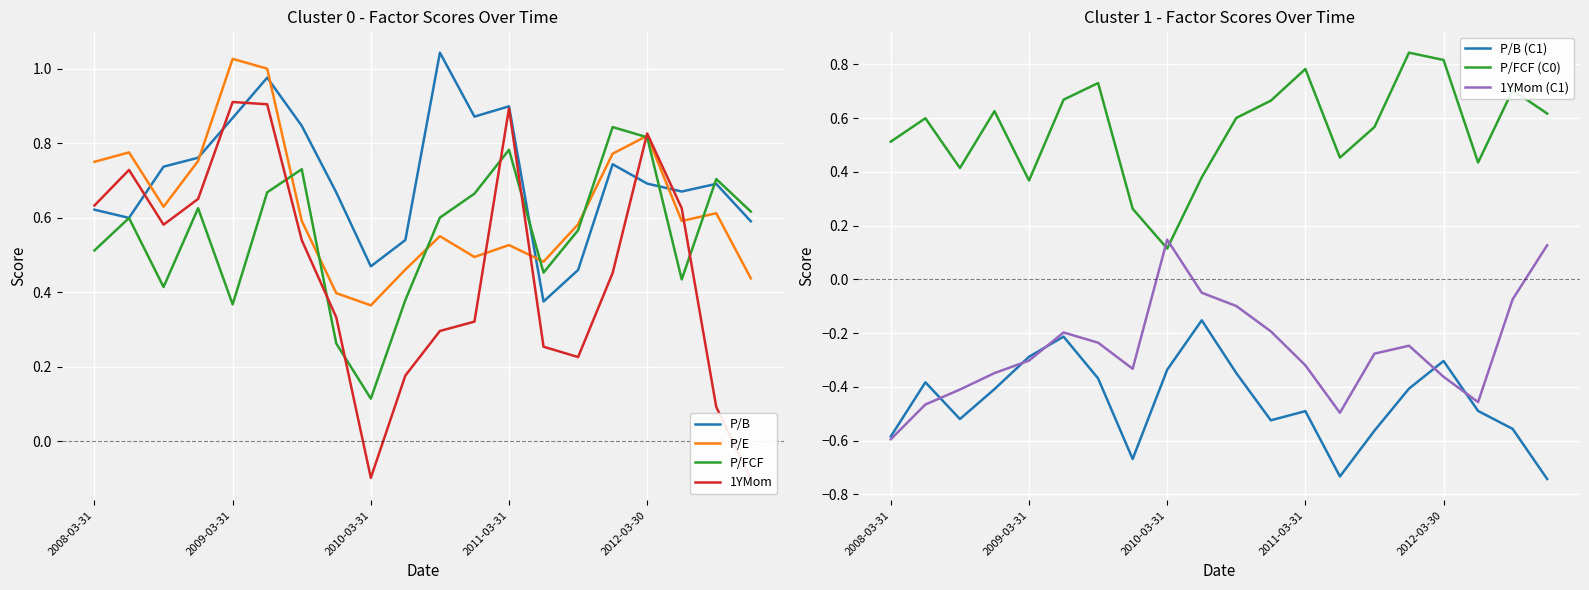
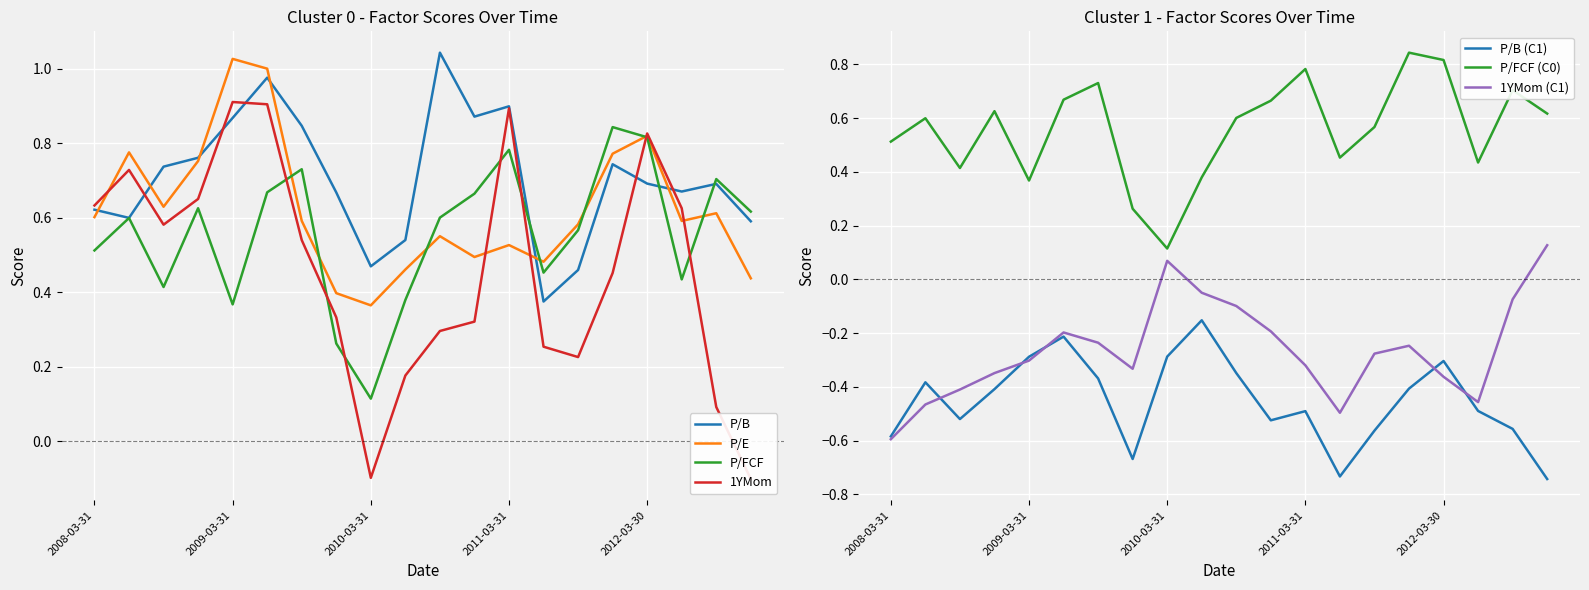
Cluster 0 - Factor Scores Over Time, P/E, 2008-03-31: 0.75 -> 0.60
Cluster 1 - Factor Scores Over Time, P/B (C1), 2010-03-31: -0.34 -> -0.29
Cluster 1 - Factor Scores Over Time, 1YMom (C1), 2010-03-31: 0.15 -> 0.07
